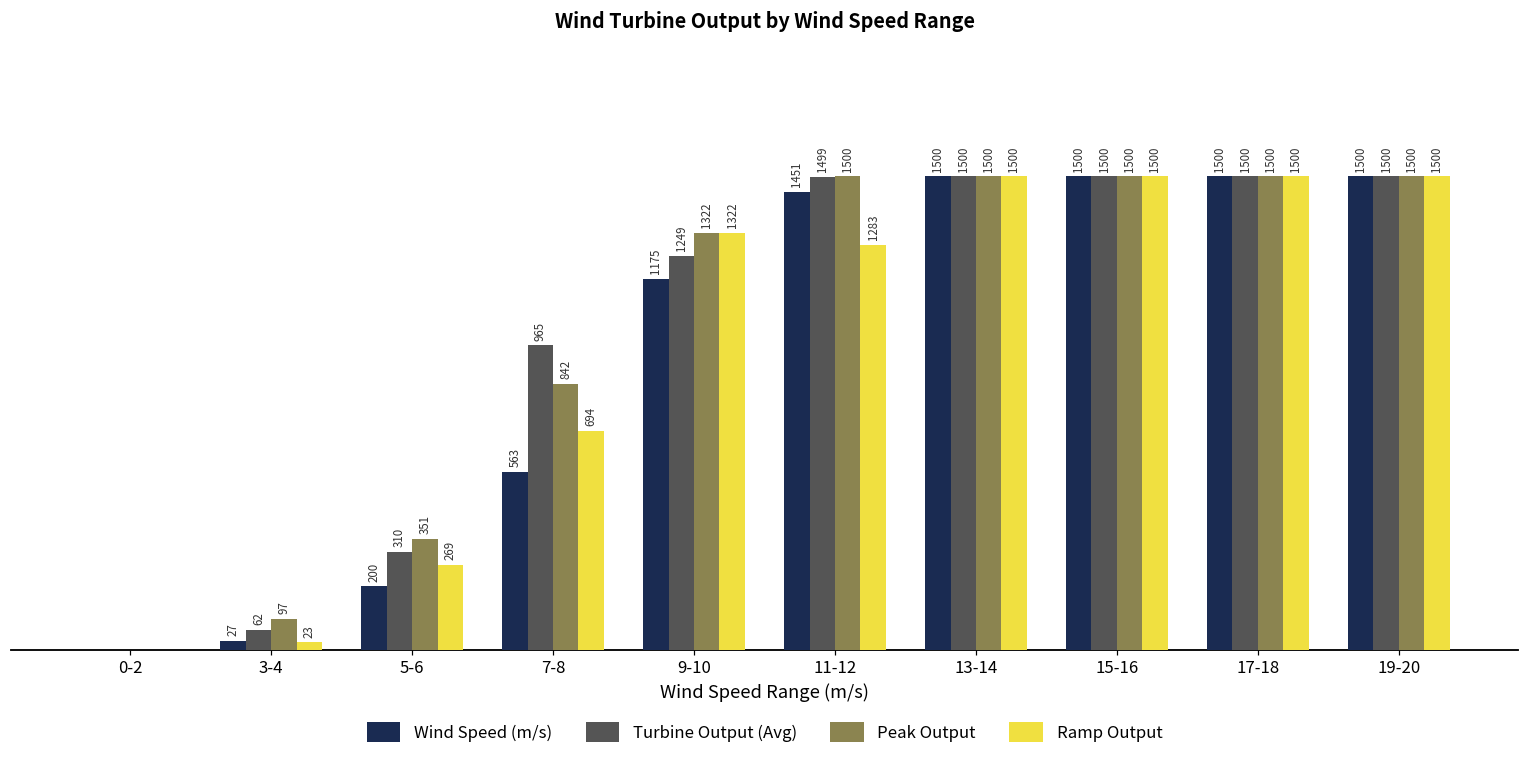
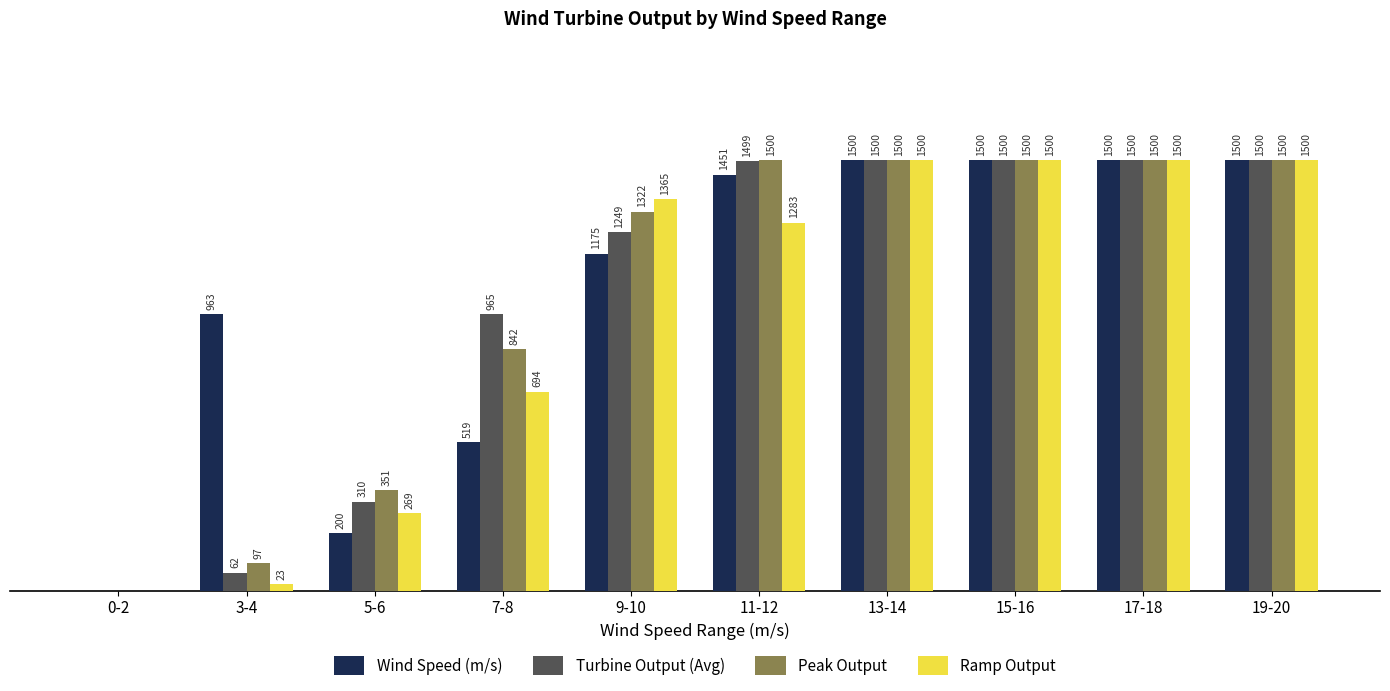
Wind Speed (m/s), 3-4: 27 -> 963
Wind Speed (m/s), 7-8: 563 -> 519
Ramp Output, 9-10: 1322 -> 1365
